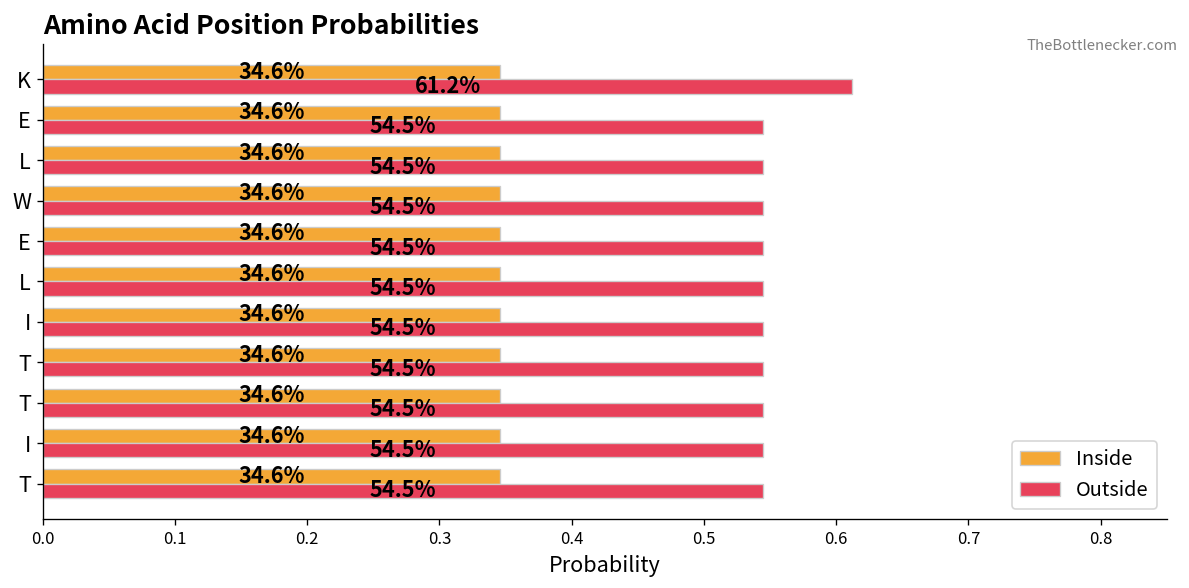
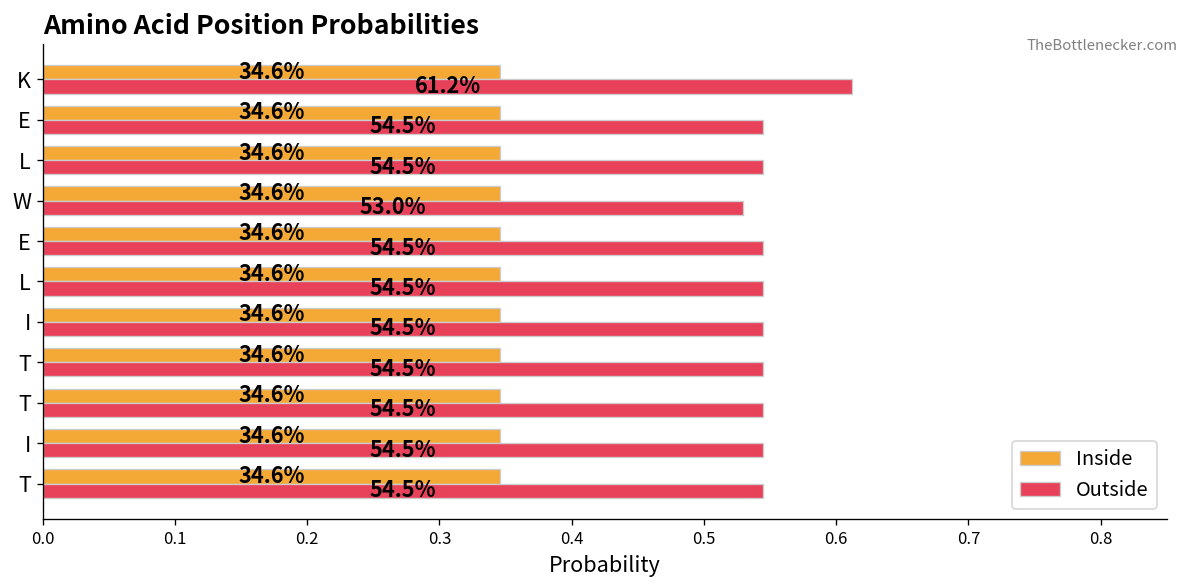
Outside, W: 54.5% -> 53.0%
